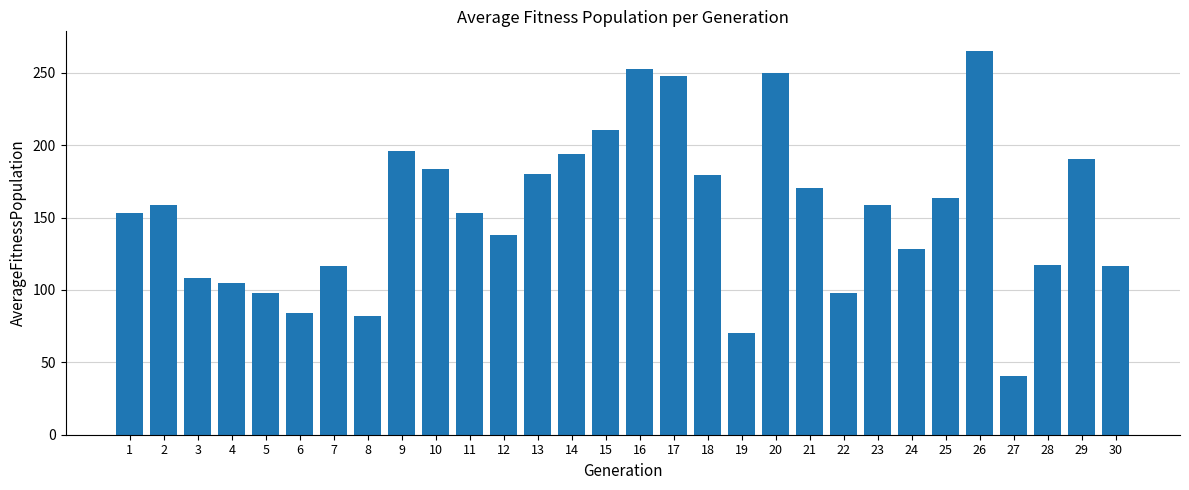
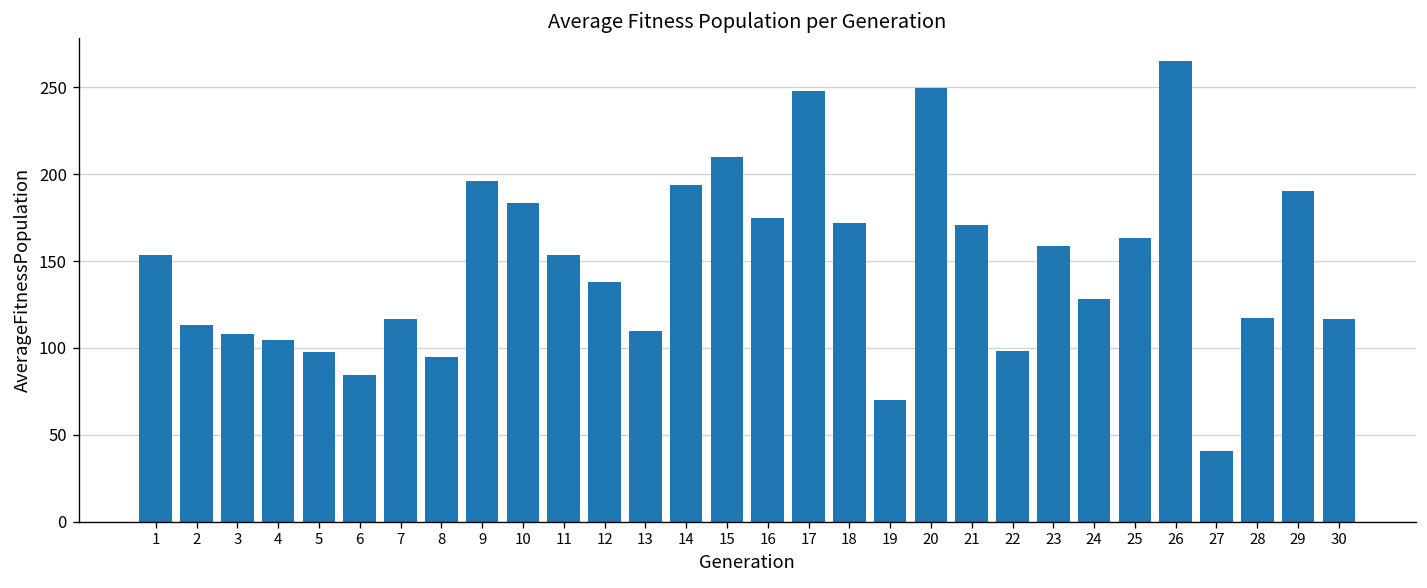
2: 158 -> 113
8: 82 -> 95
13: 180 -> 110
16: 253 -> 175
18: 179 -> 172
